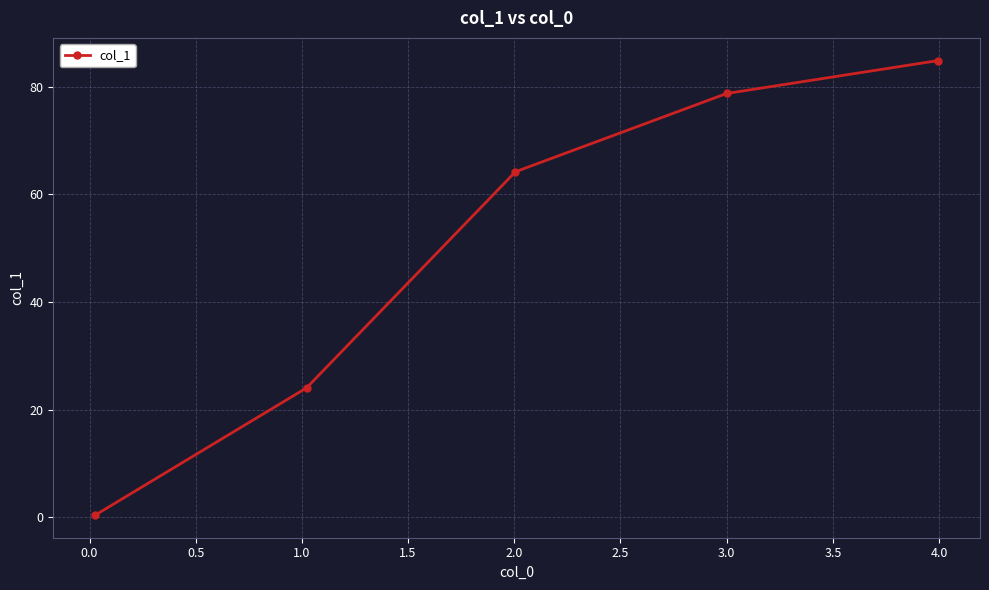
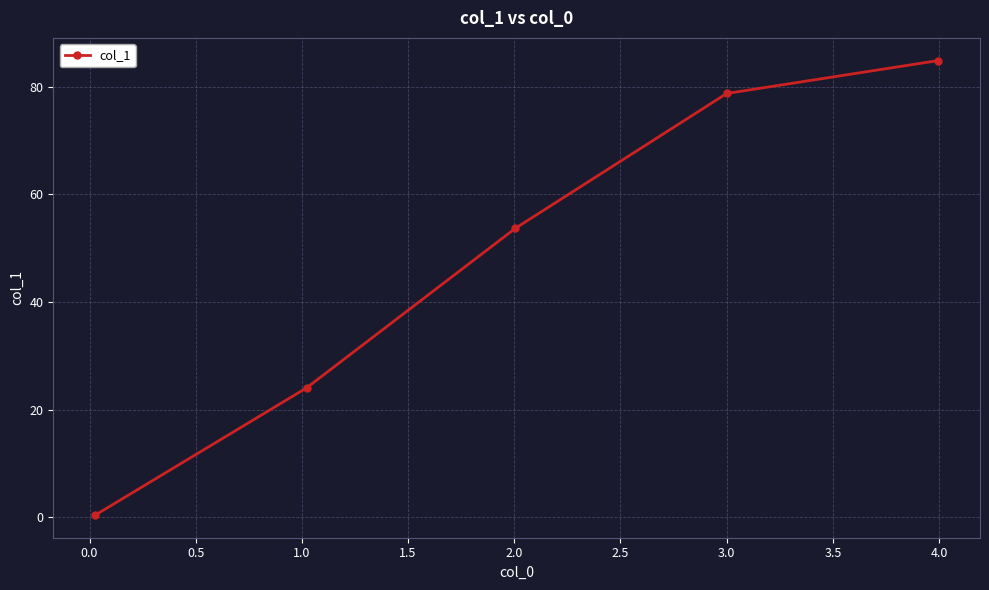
2.0: 64 -> 54
